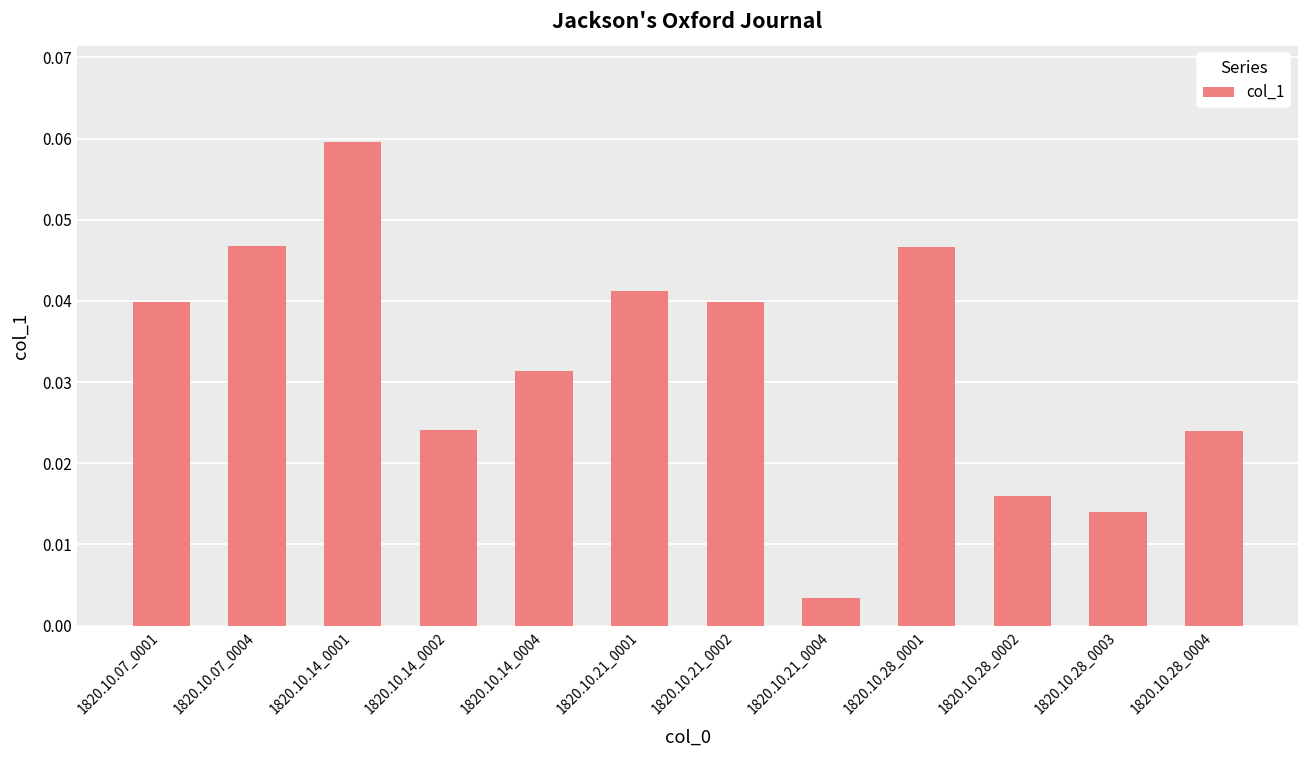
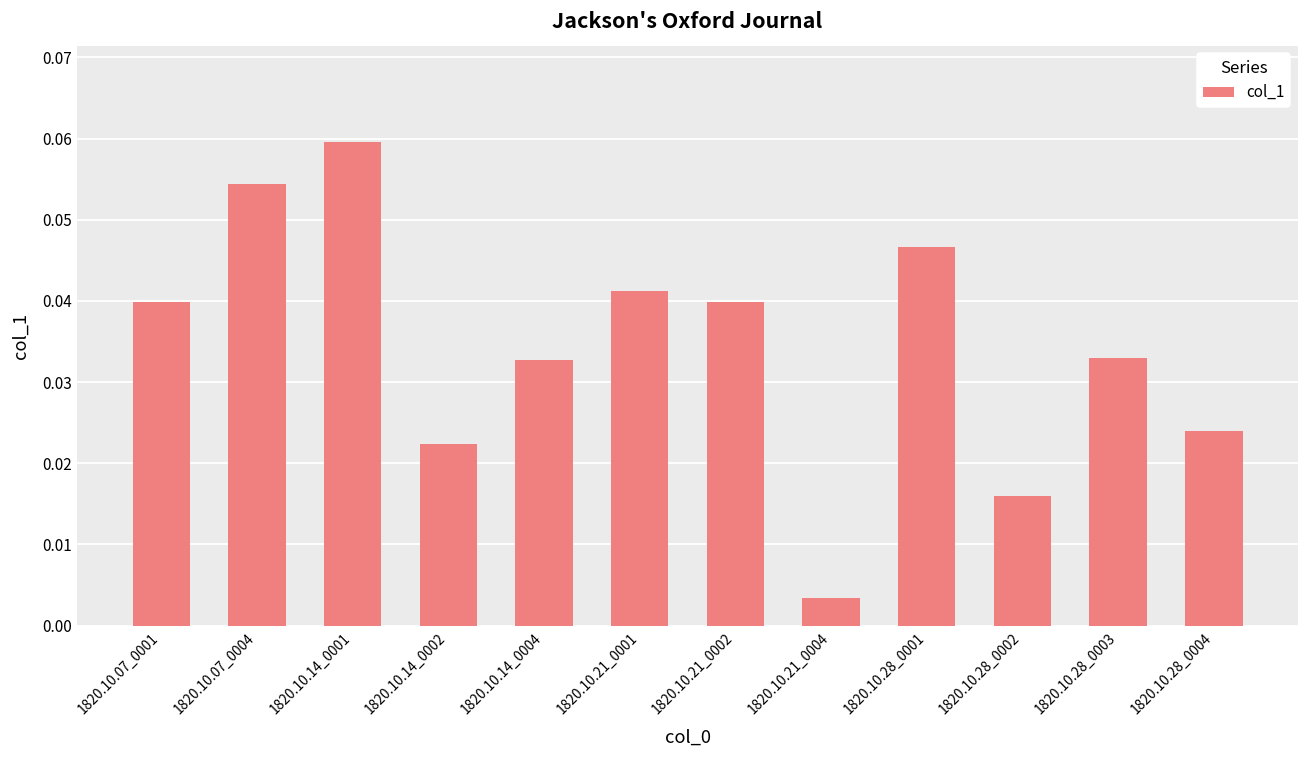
1820.10.07_0004: 0.047 -> 0.054
1820.10.14_0002: 0.024 -> 0.022
1820.10.14_0004: 0.031 -> 0.033
1820.10.28_0003: 0.014 -> 0.033
